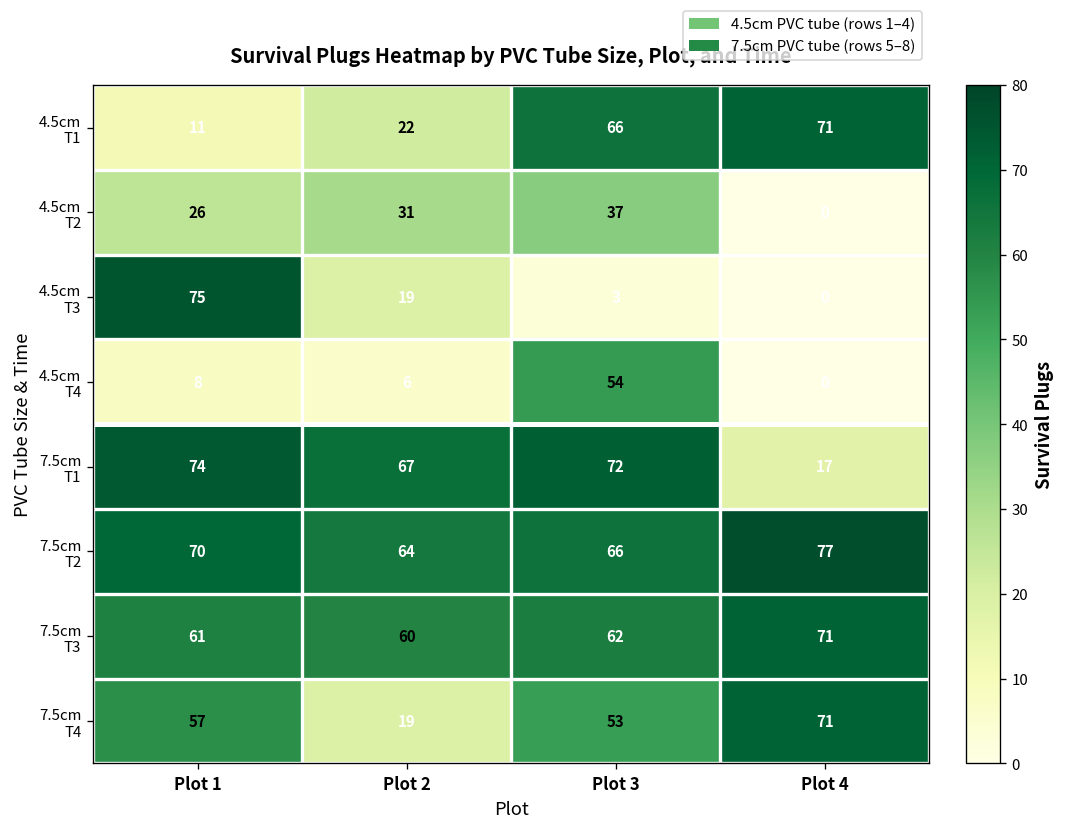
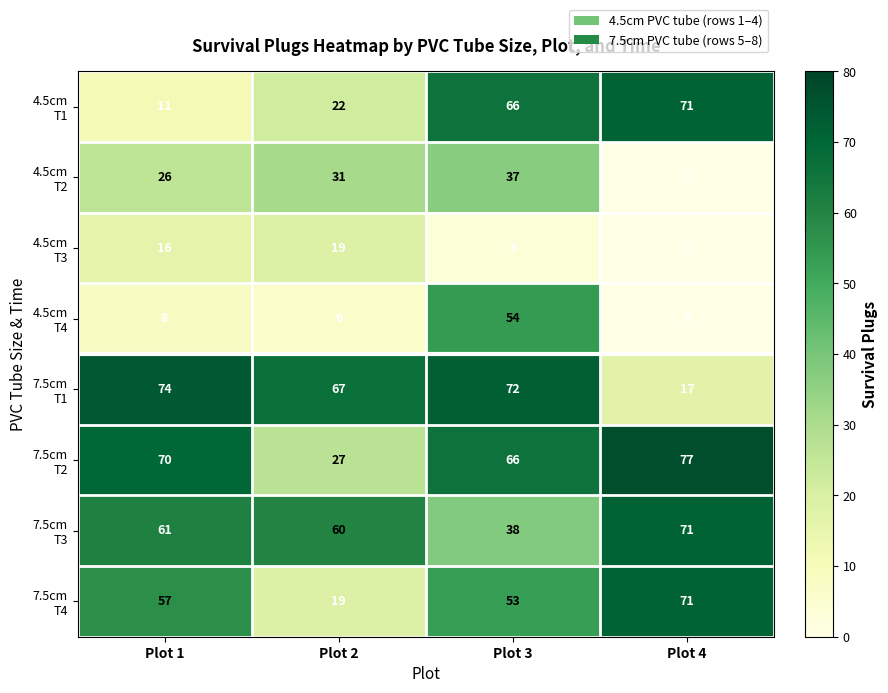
4.5cm T3, Plot 1: 75 -> 16
7.5cm T2, Plot 2: 64 -> 27
7.5cm T3, Plot 3: 62 -> 38
